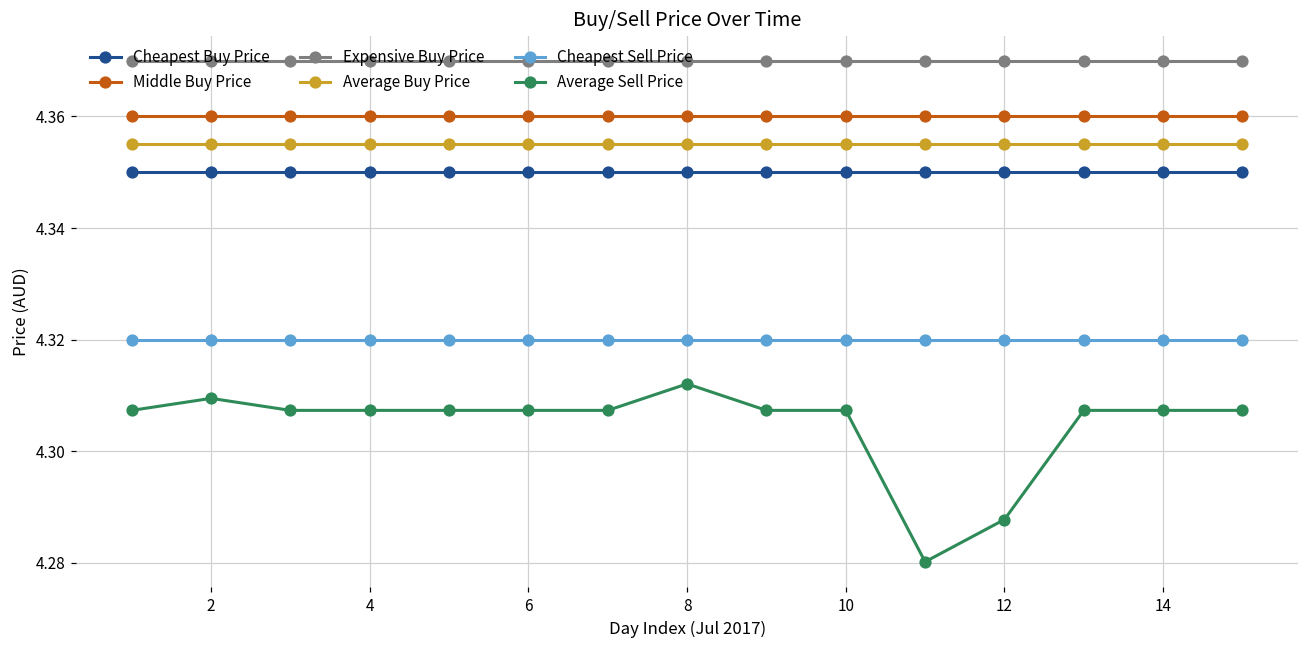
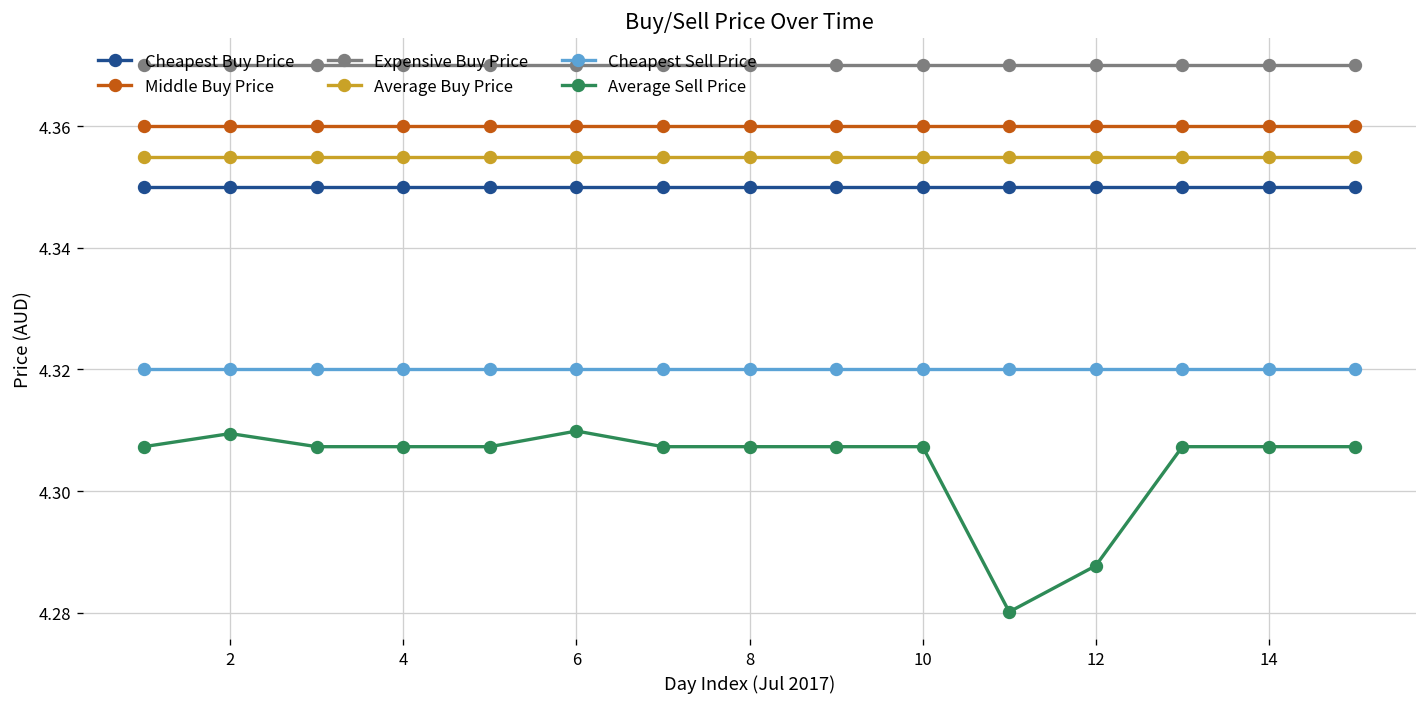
Average Sell Price, 6: 4.307 -> 4.310
Average Sell Price, 8: 4.312 -> 4.307
